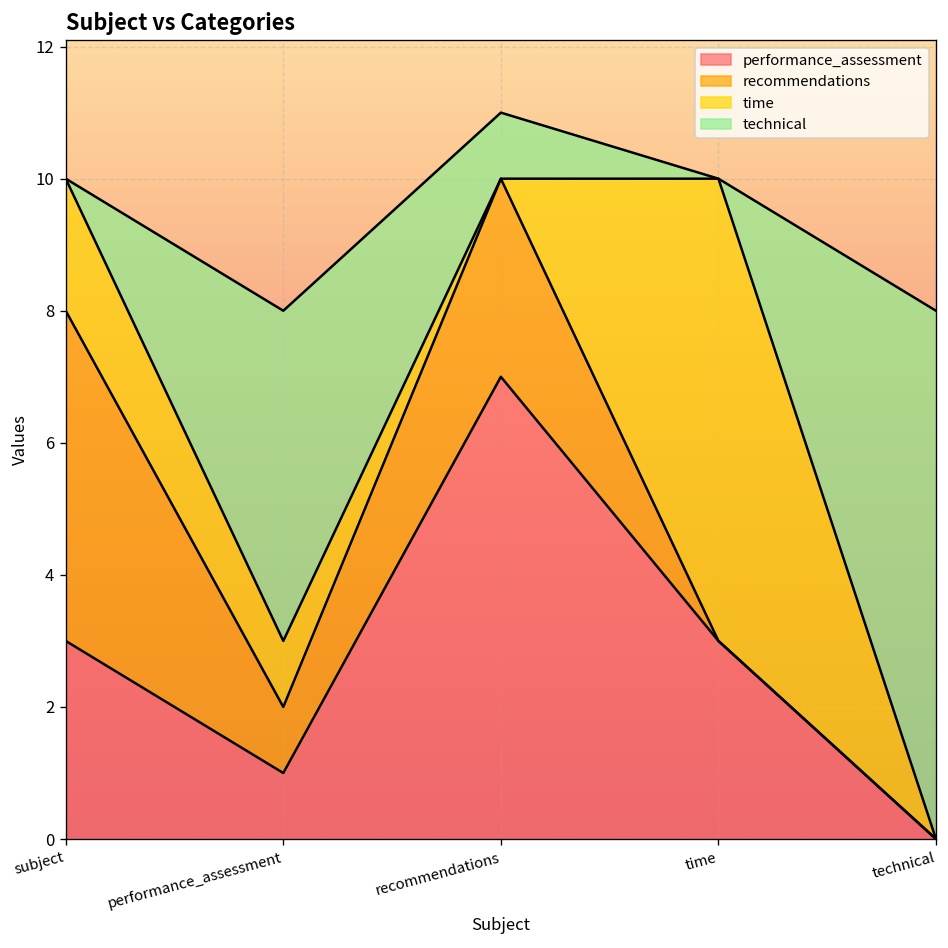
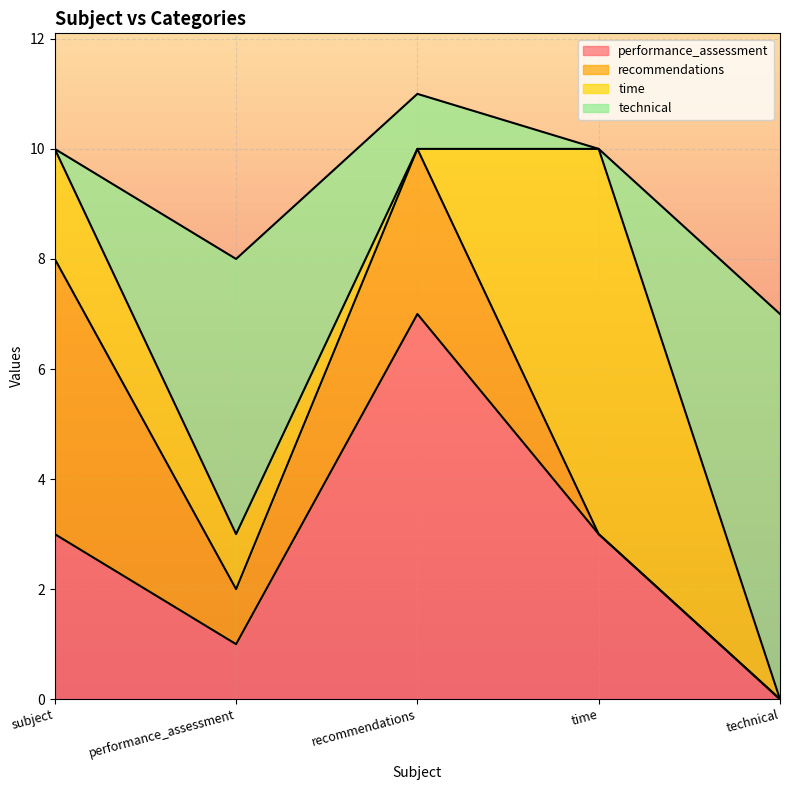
technical, technical: 8 -> 7
